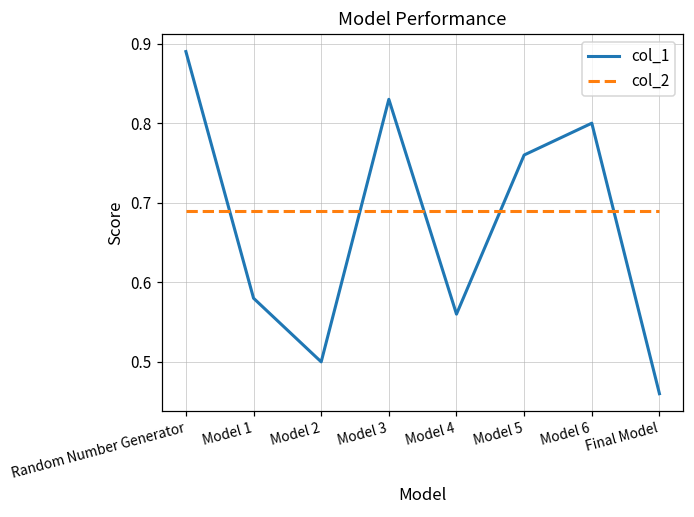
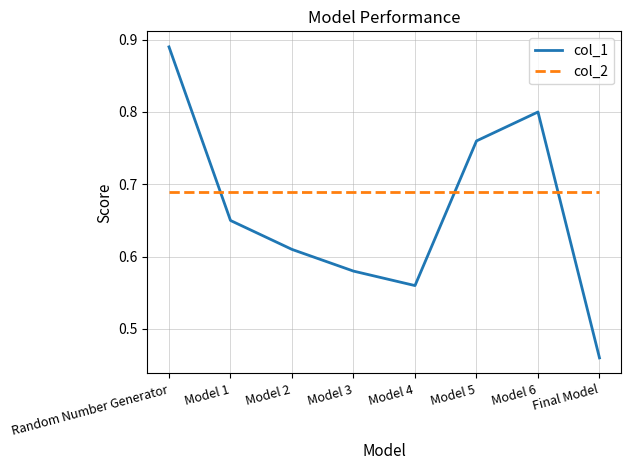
col_1, Model 1: 0.58 -> 0.65
col_1, Model 2: 0.50 -> 0.61
col_1, Model 3: 0.83 -> 0.58
